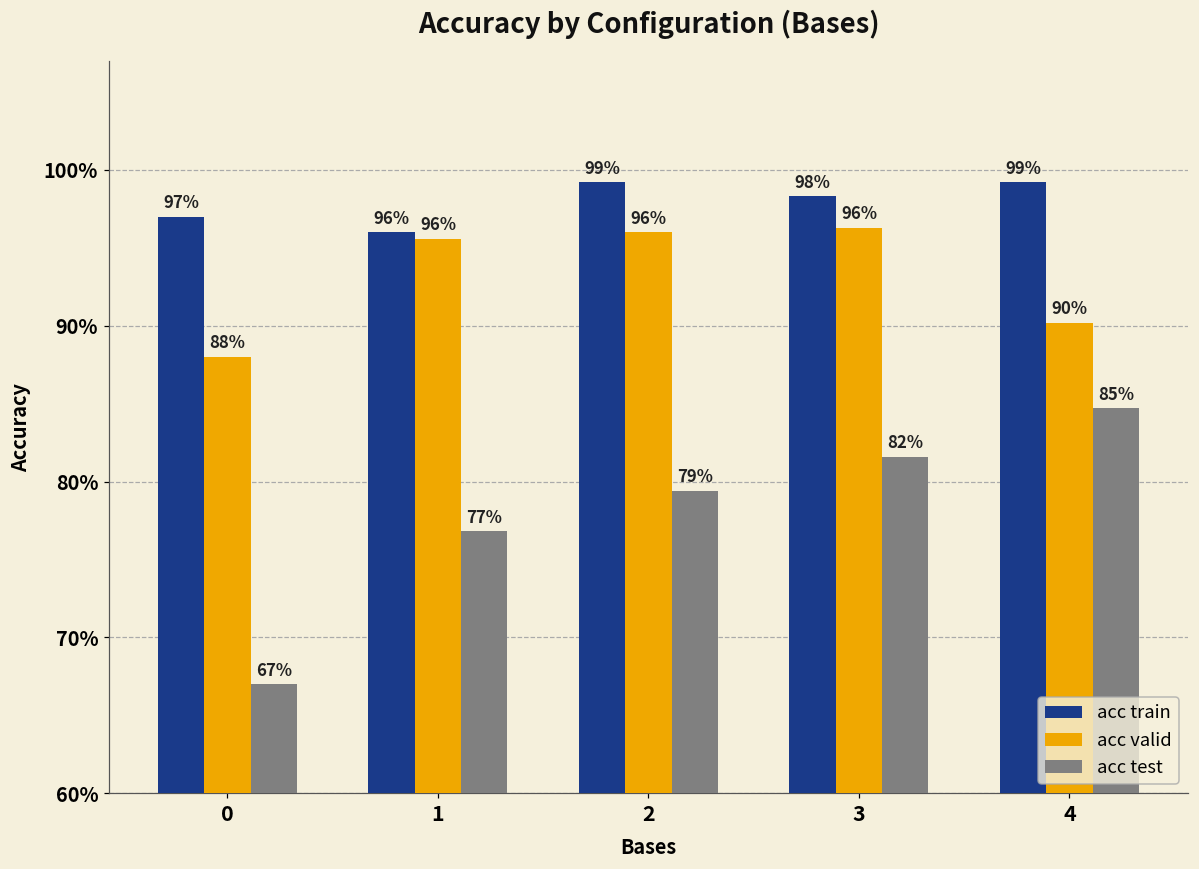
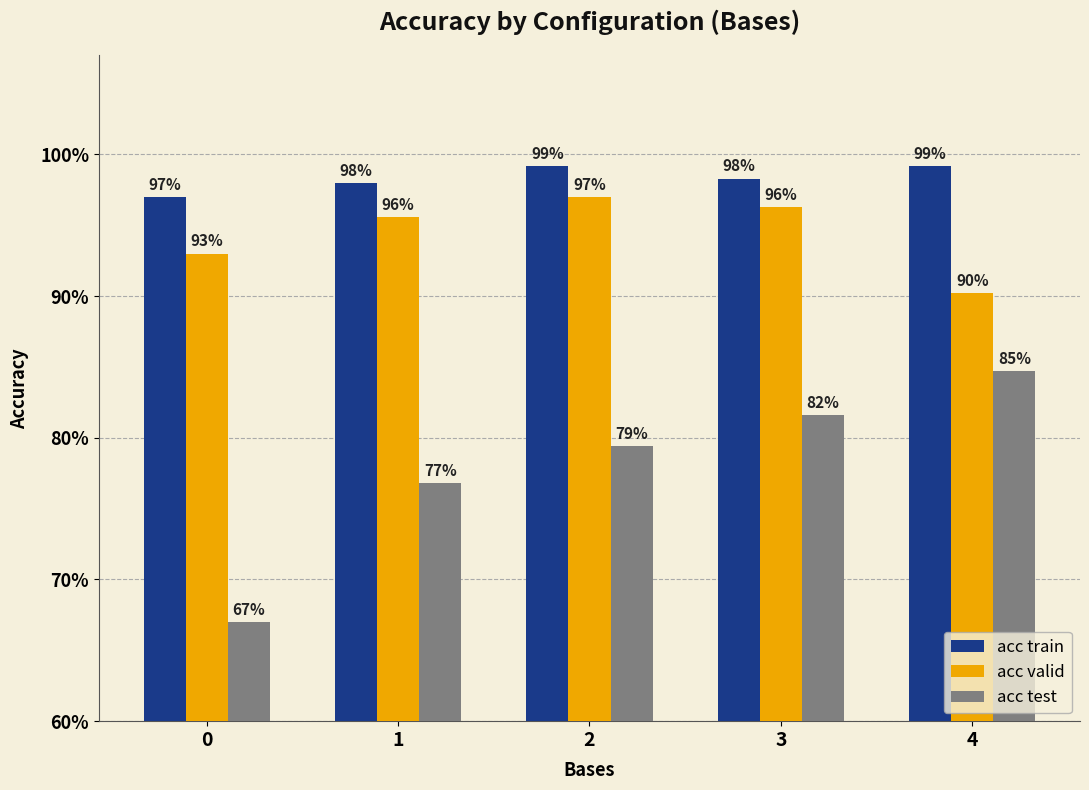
acc valid, 0: 88% -> 93%
acc train, 1: 96% -> 98%
acc valid, 2: 96% -> 97%
